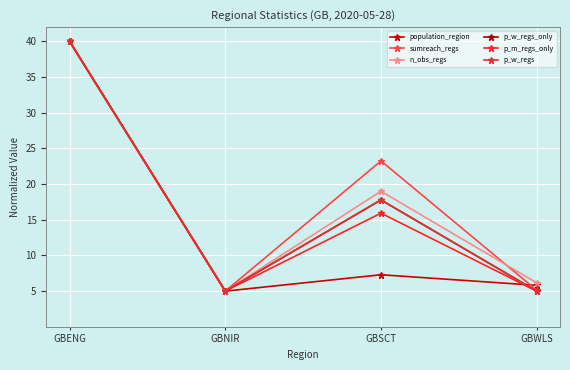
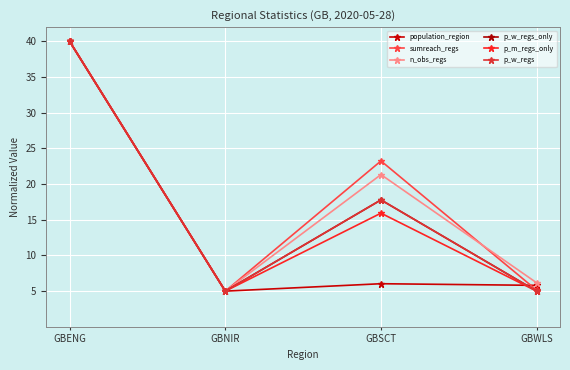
population_region, GBSCT: 7 -> 6
n_obs_regs, GBSCT: 19 -> 21
